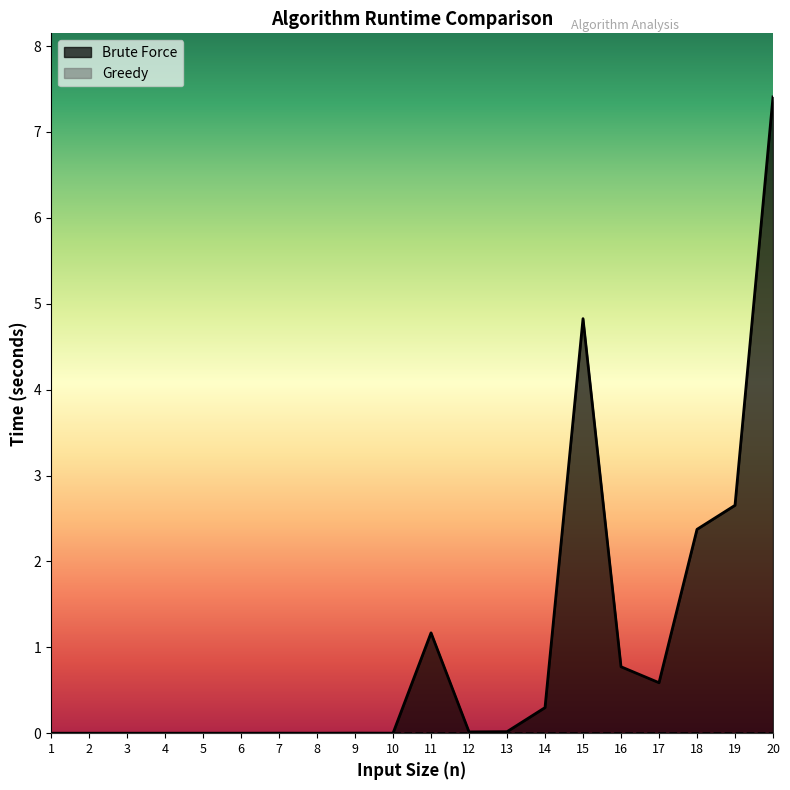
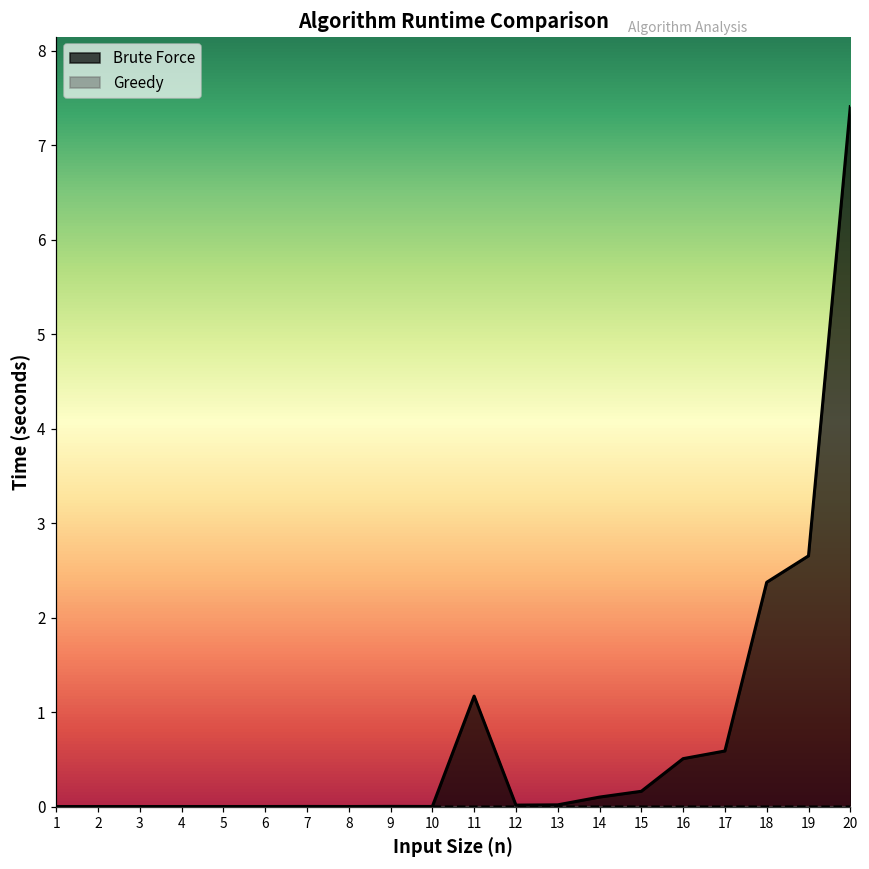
Brute Force, 14: 0.3 -> 0.1
Brute Force, 15: 4.8 -> 0.2
Brute Force, 16: 0.8 -> 0.5
